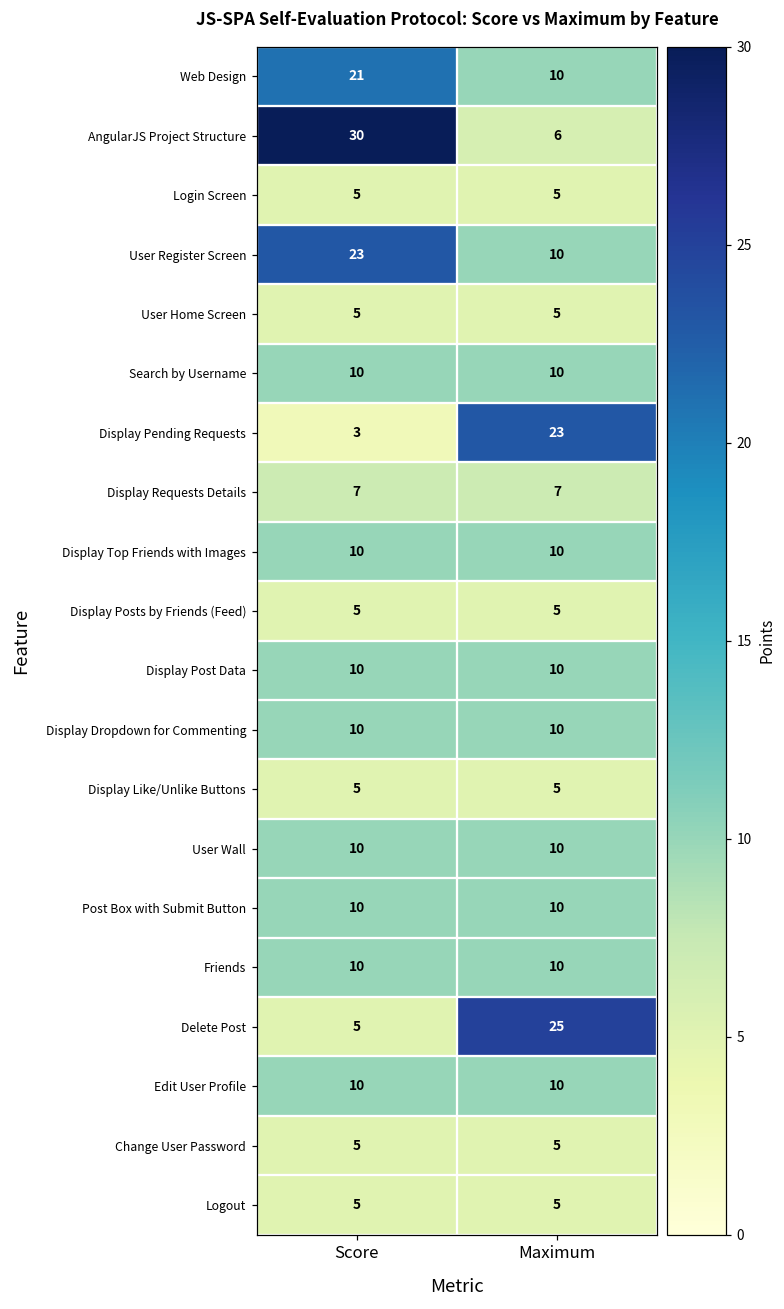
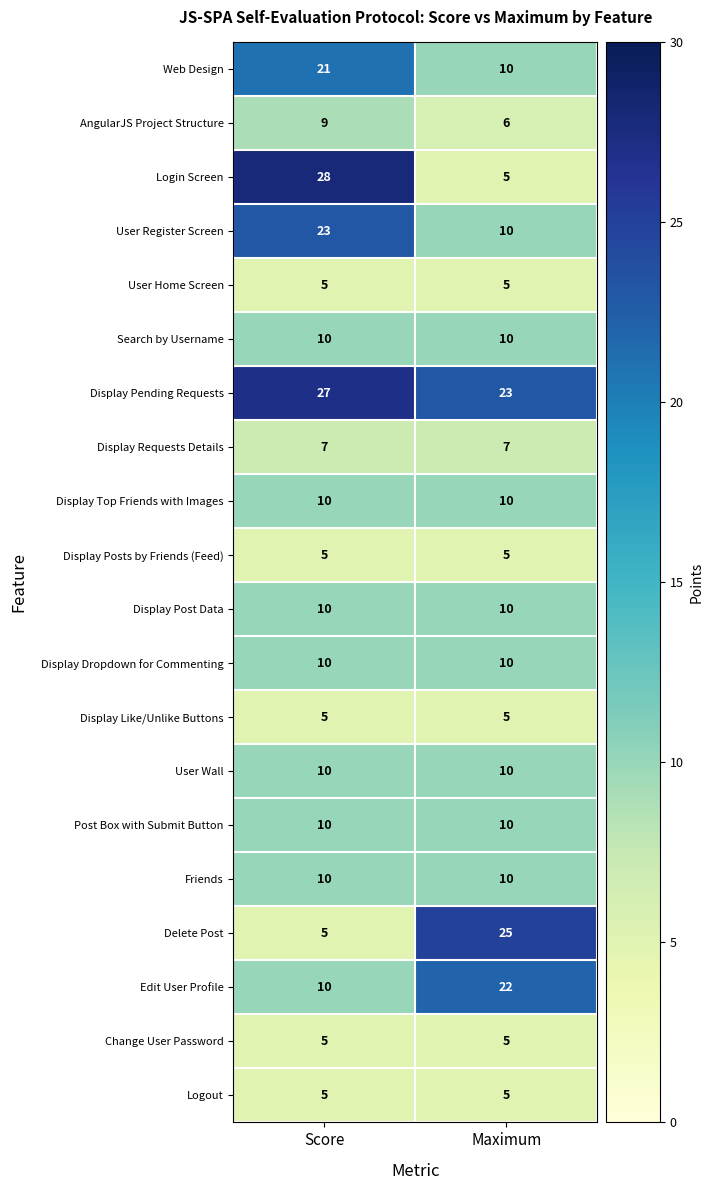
AngularJS Project Structure, Score: 30 -> 9
Login Screen, Score: 5 -> 28
Display Pending Requests, Score: 3 -> 27
Edit User Profile, Maximum: 10 -> 22
